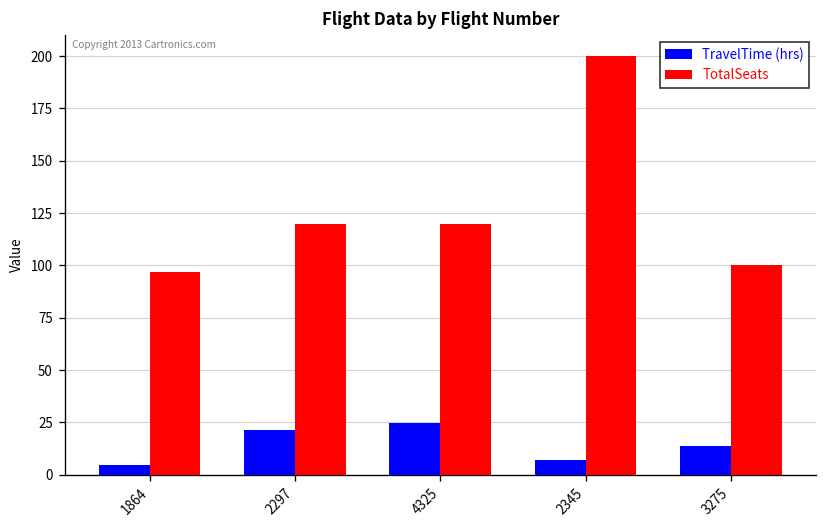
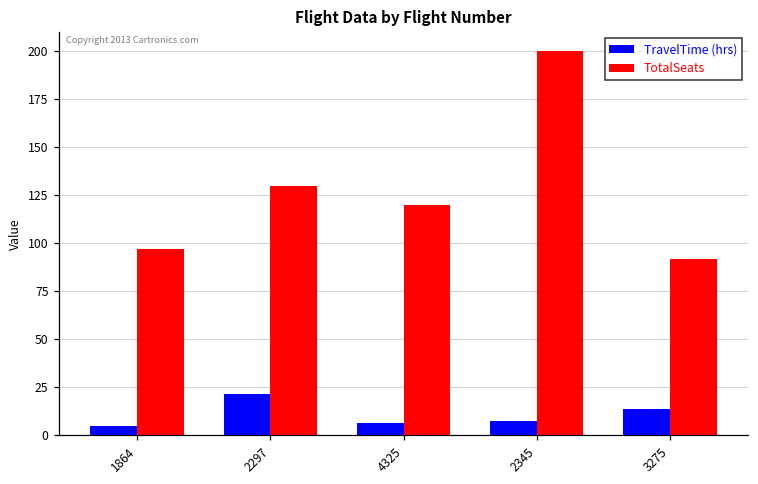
TotalSeats, 2297: 120 -> 130
TravelTime (hrs), 4325: 25 -> 6
TotalSeats, 3275: 100 -> 92
